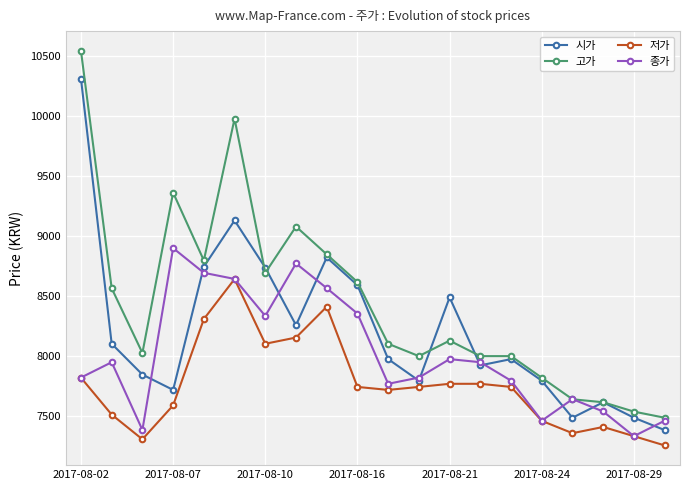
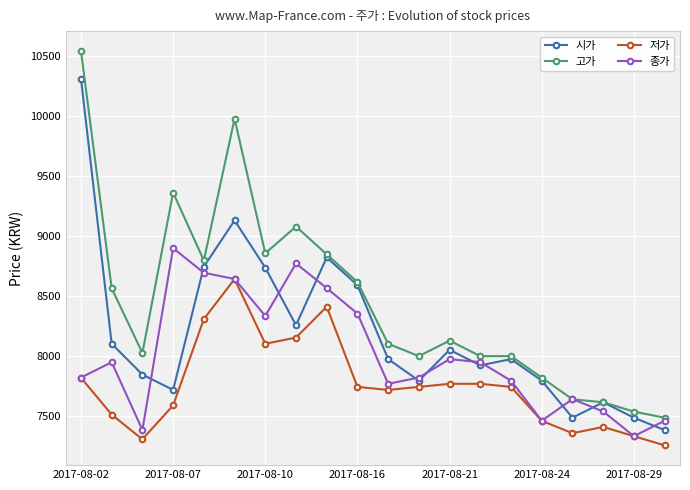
고가, 2017-08-10: 8690 -> 8860
시가, 2017-08-21: 8490 -> 8050
